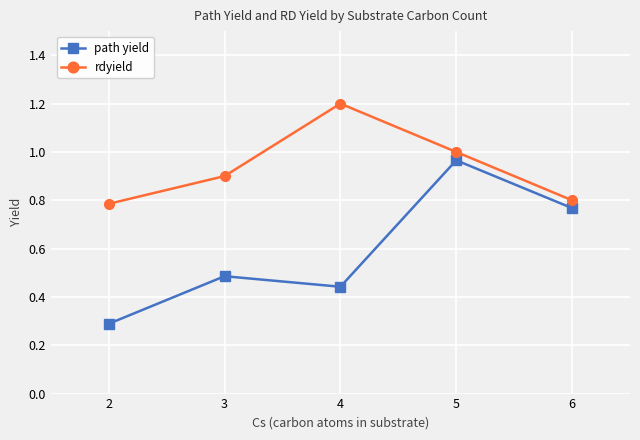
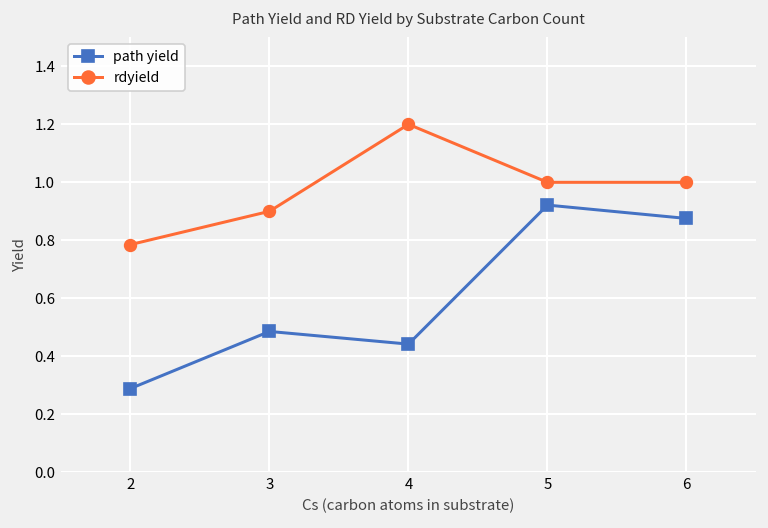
path yield, 5: 0.97 -> 0.92
path yield, 6: 0.77 -> 0.88
rdyield, 6: 0.8 -> 1.0
